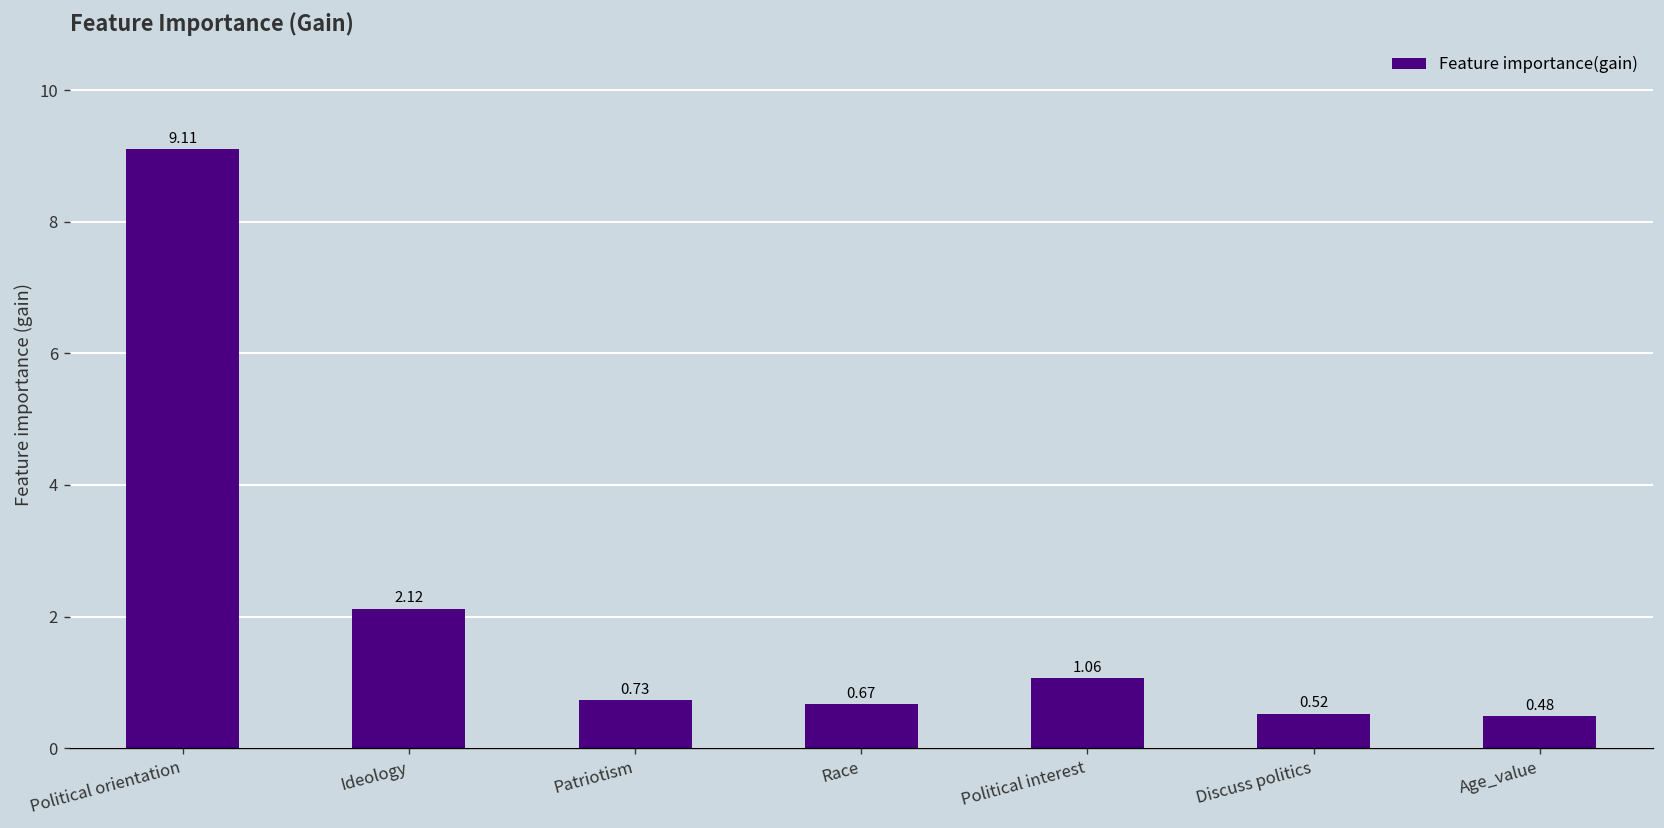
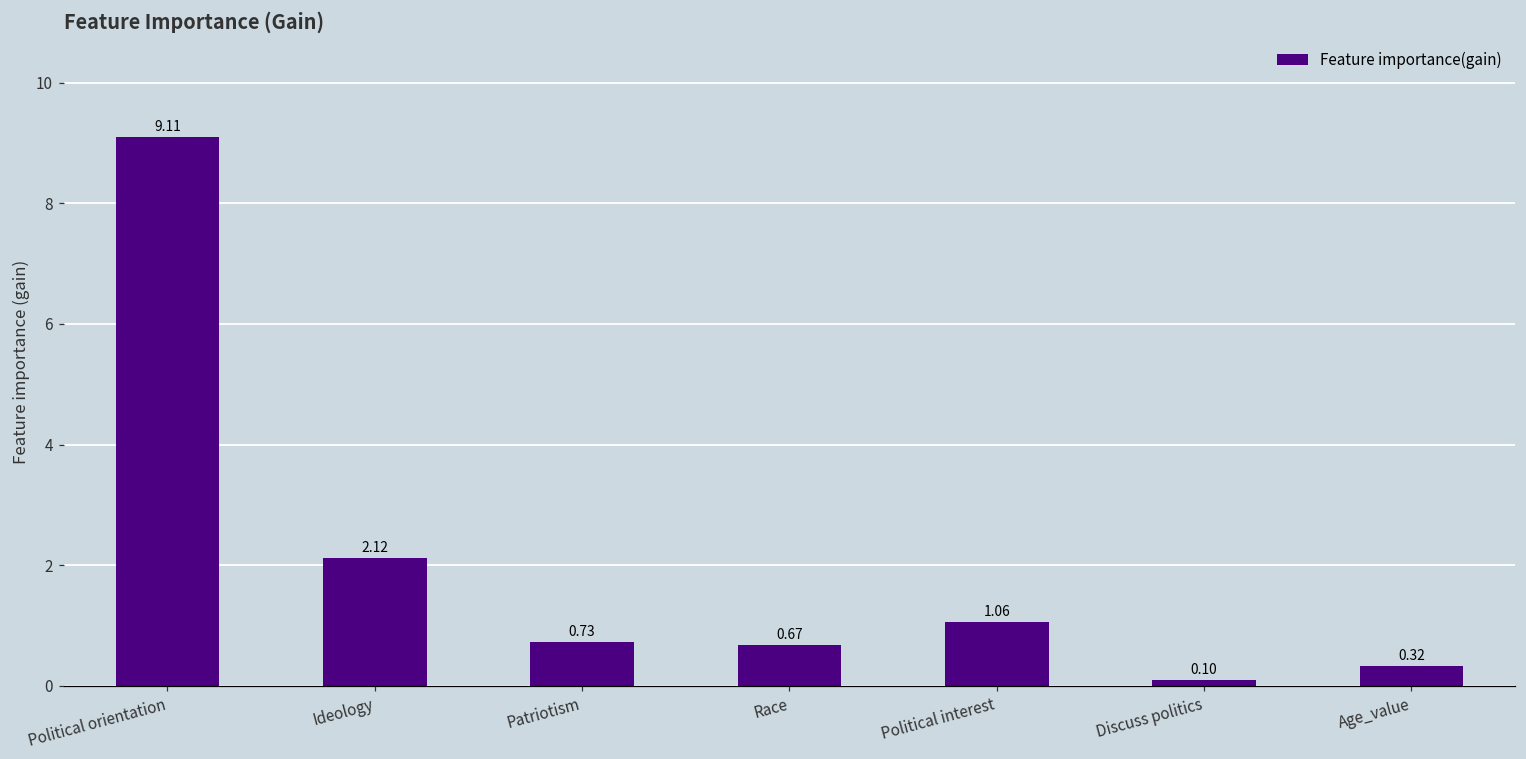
Discuss politics: 0.52 -> 0.10
Age_value: 0.48 -> 0.32
